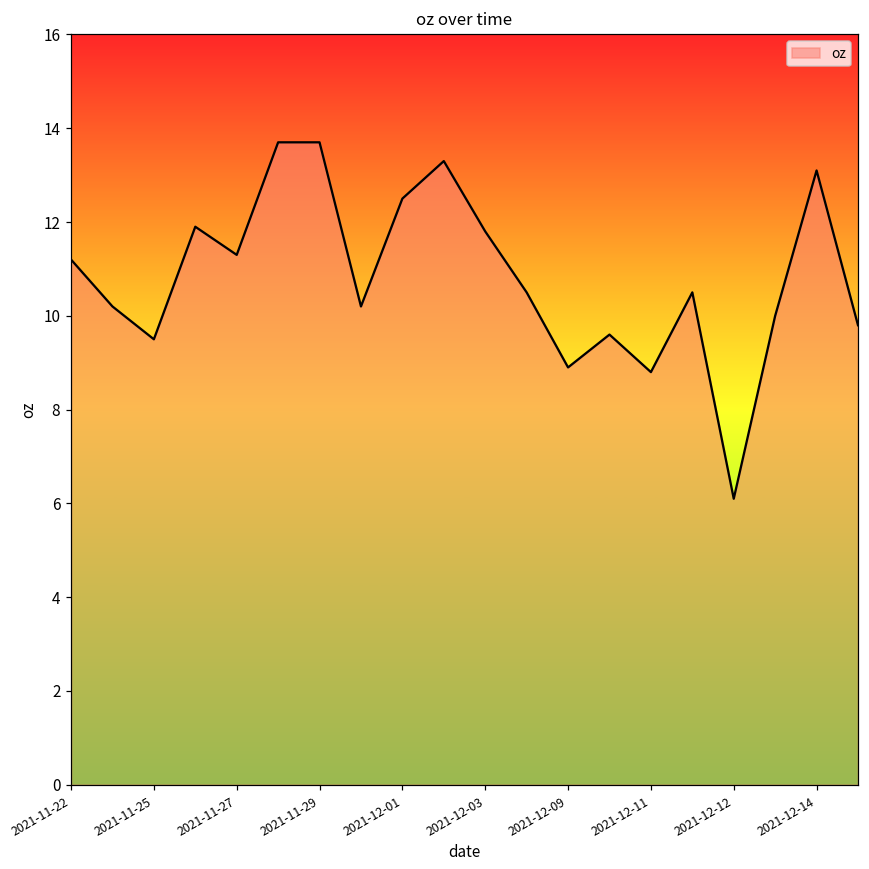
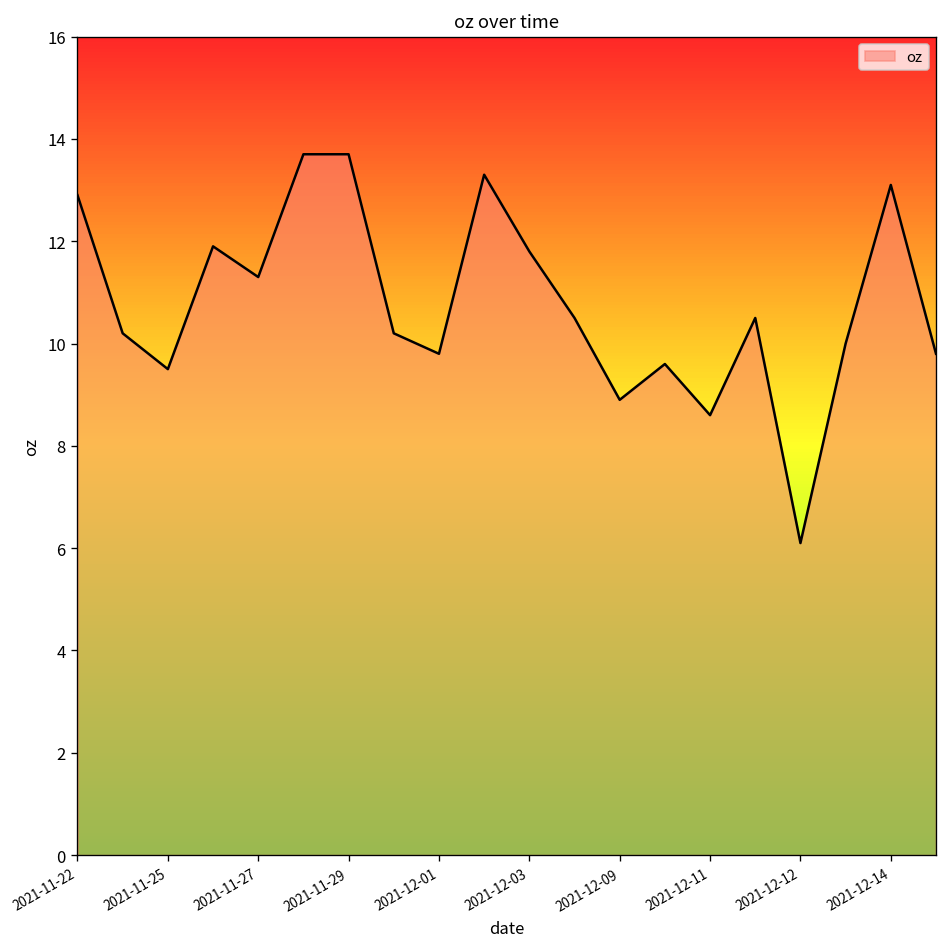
2021-11-22: 11.2 -> 12.9
2021-12-01: 12.5 -> 9.8
2021-12-11: 8.8 -> 8.6
